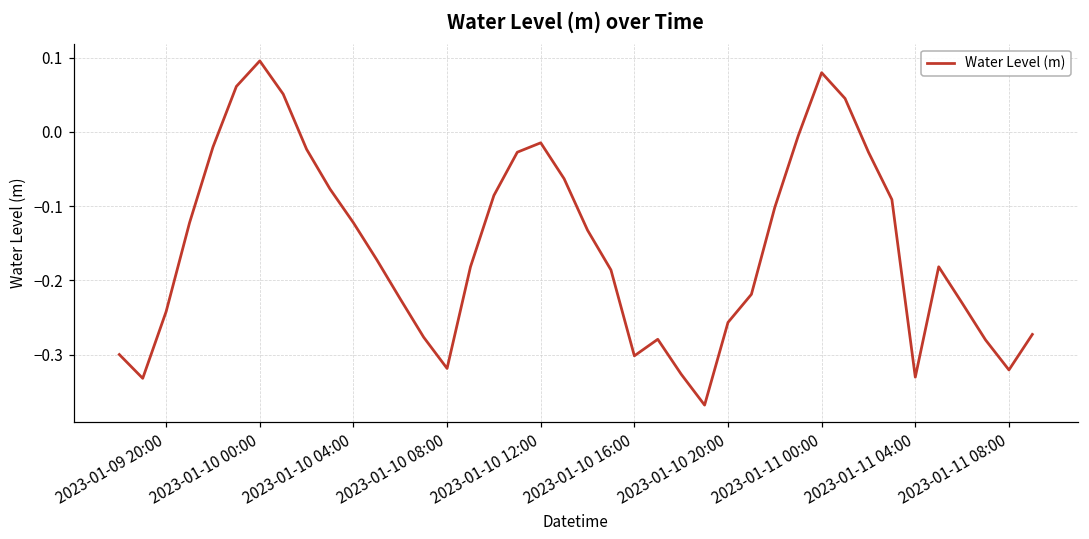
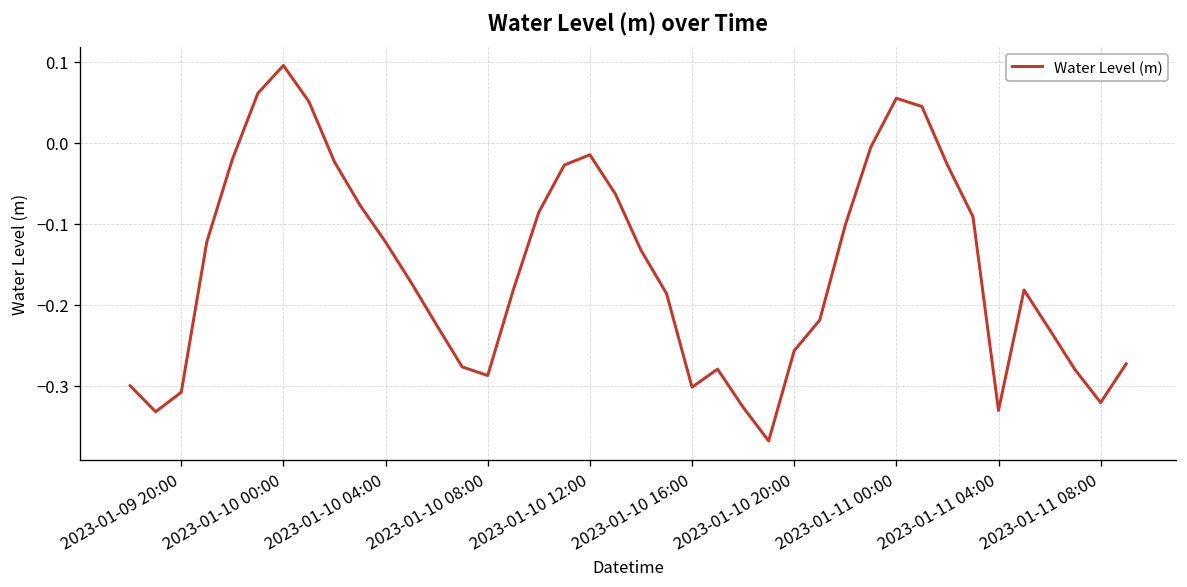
2023-01-09 20:00: -0.24 -> -0.31
2023-01-10 08:00: -0.32 -> -0.29
2023-01-11 00:00: 0.08 -> 0.05
